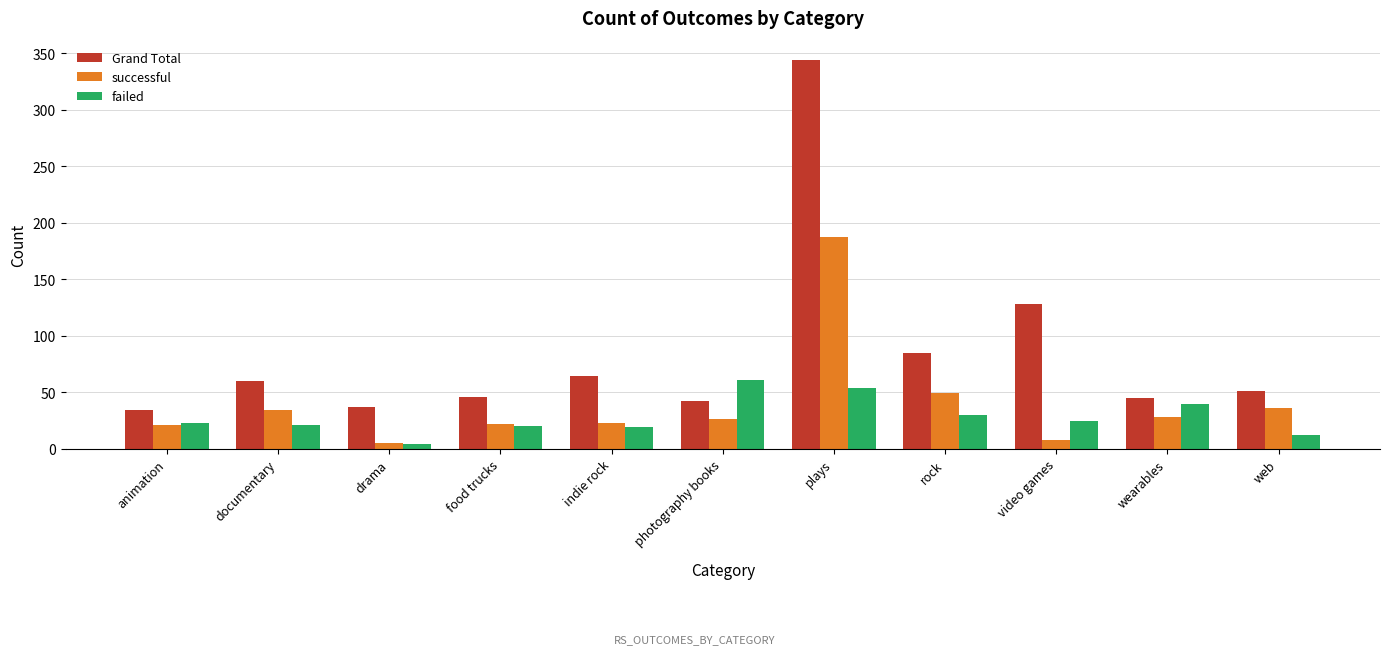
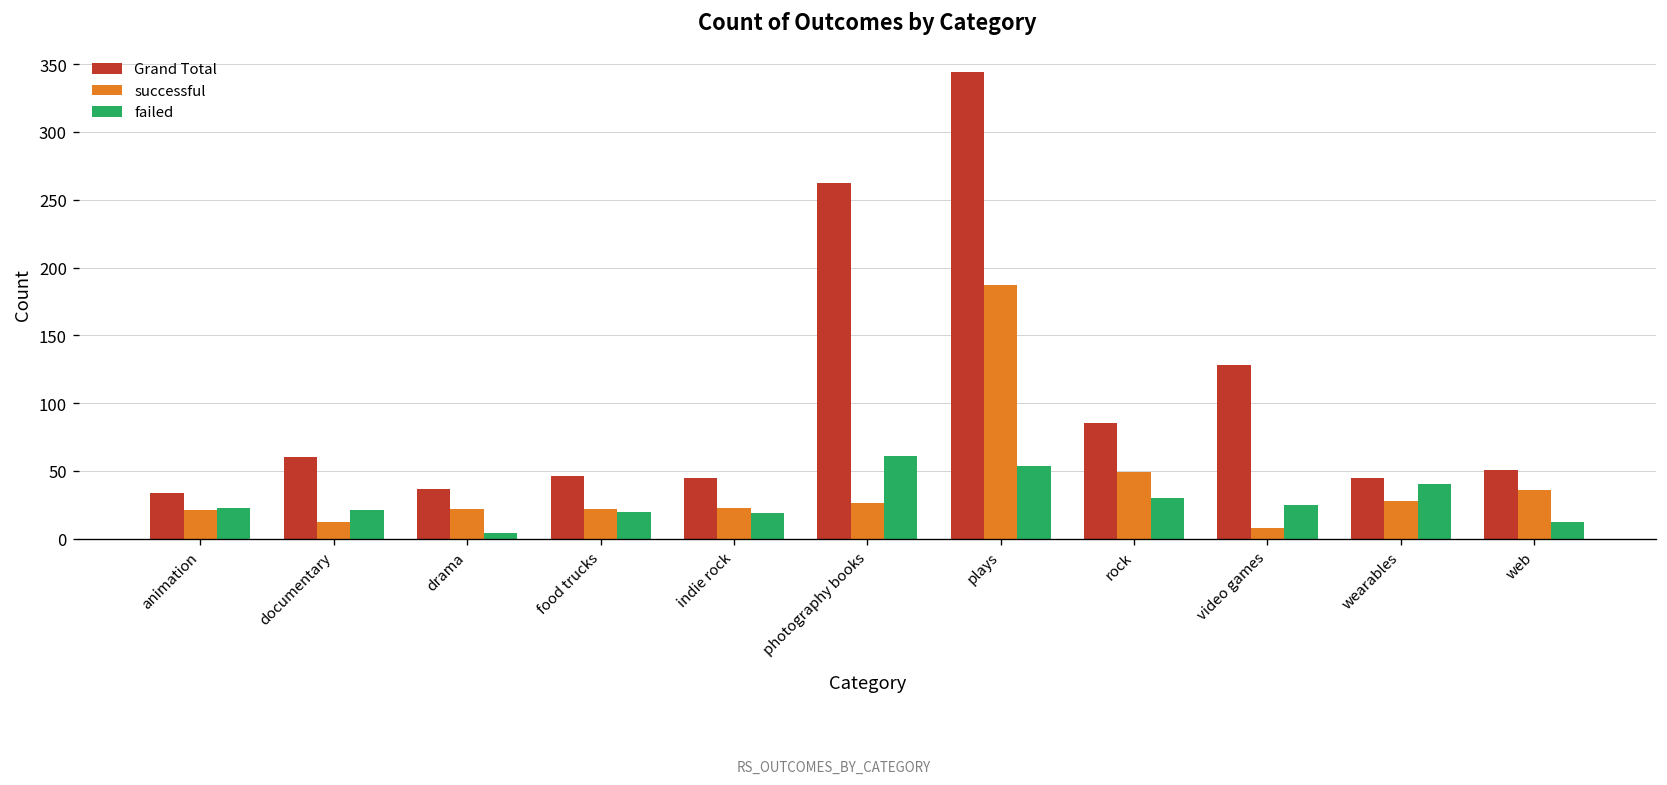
successful, documentary: 34 -> 12
successful, drama: 5 -> 22
Grand Total, indie rock: 64 -> 45
Grand Total, photography books: 42 -> 262
